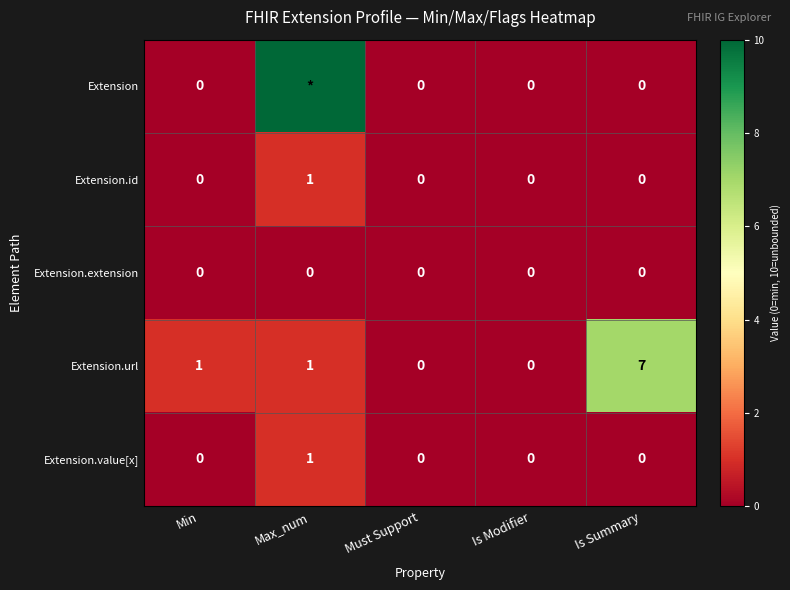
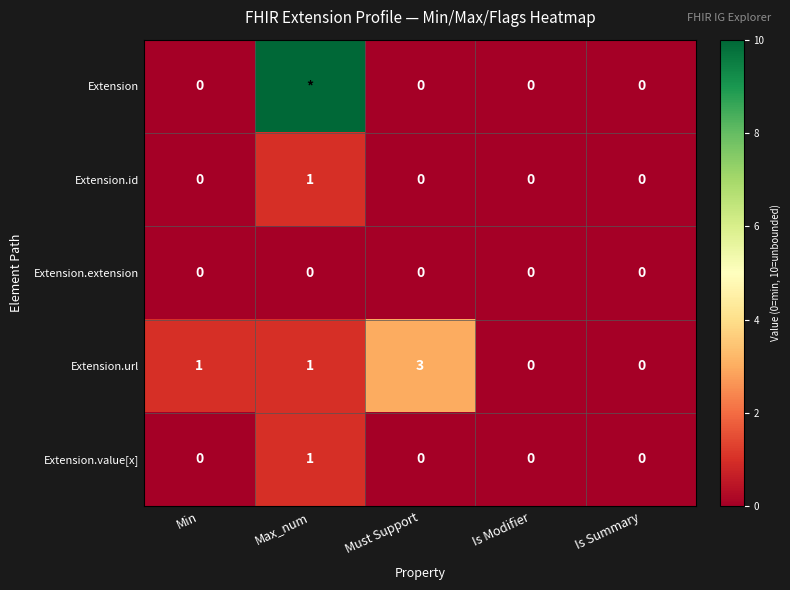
Extension.url, Must Support: 0 -> 3
Extension.url, Is Summary: 7 -> 0
